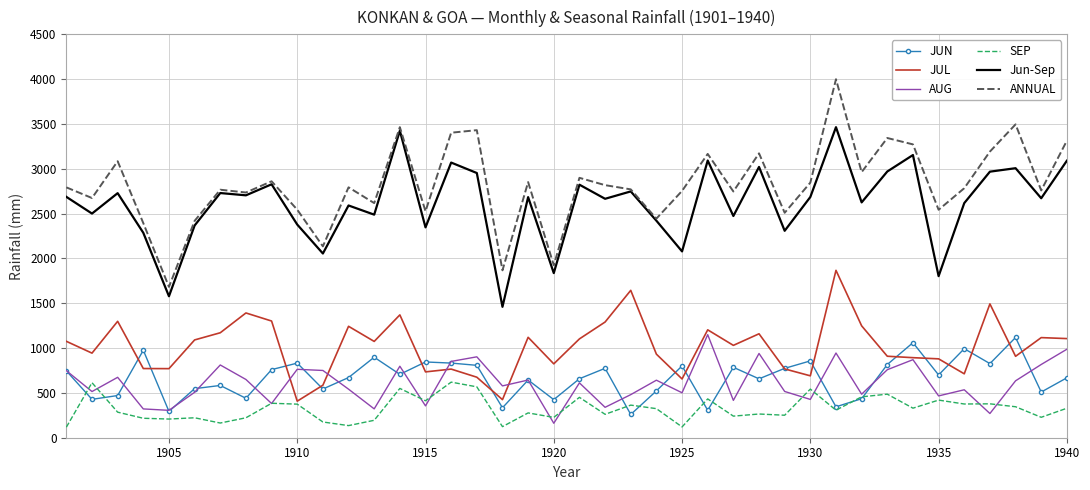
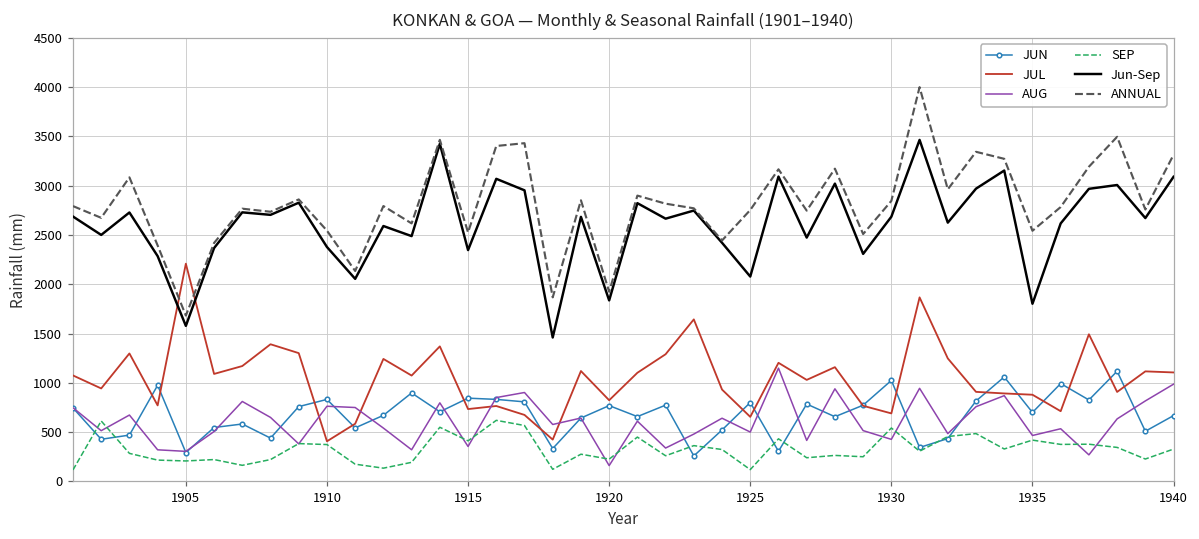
JUL, 1905: 800 -> 2200
JUN, 1920: 400 -> 800
JUN, 1930: 900 -> 1000
